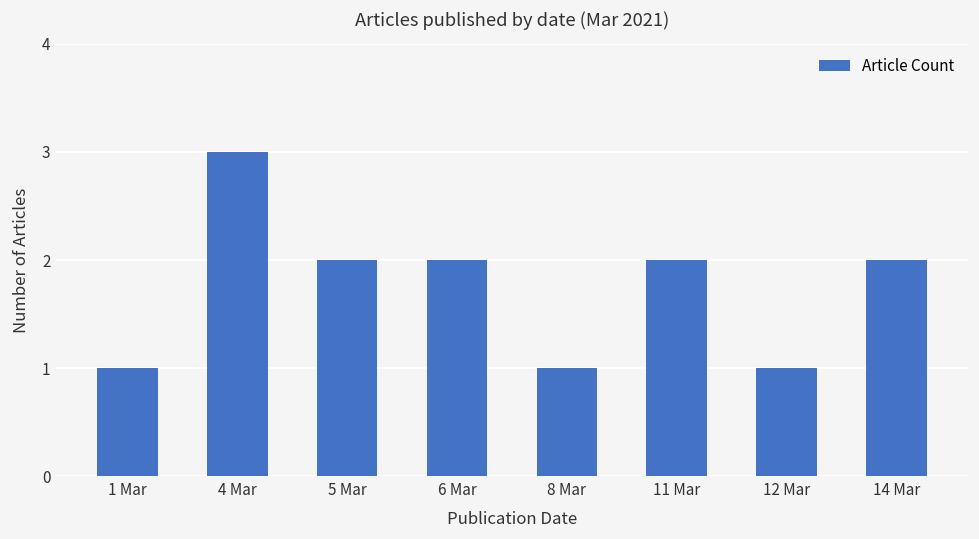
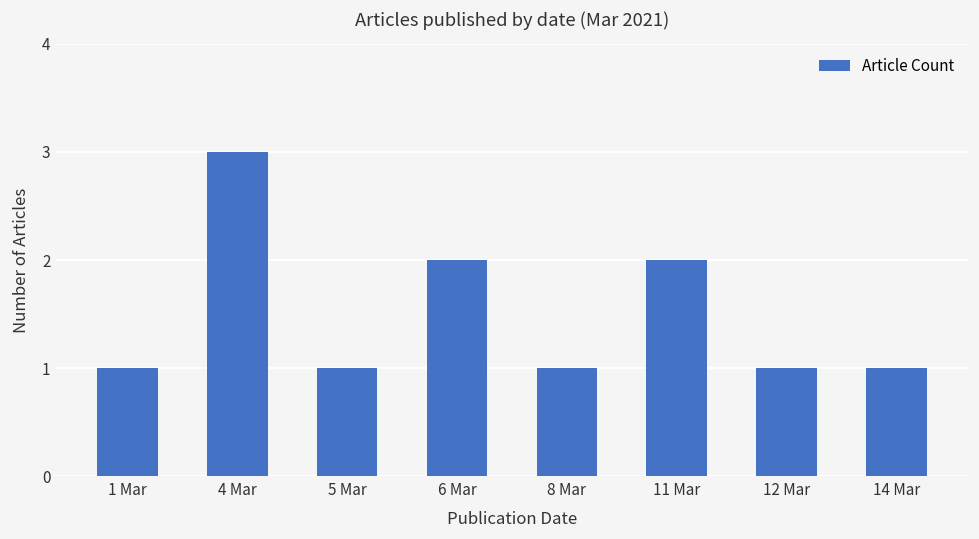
5 Mar: 2 -> 1
14 Mar: 2 -> 1
